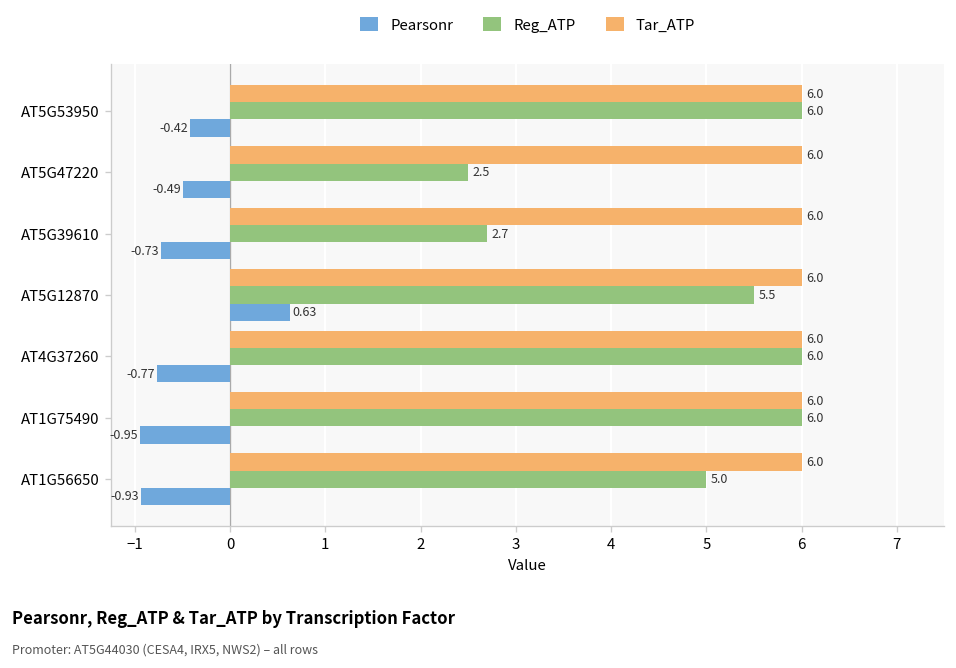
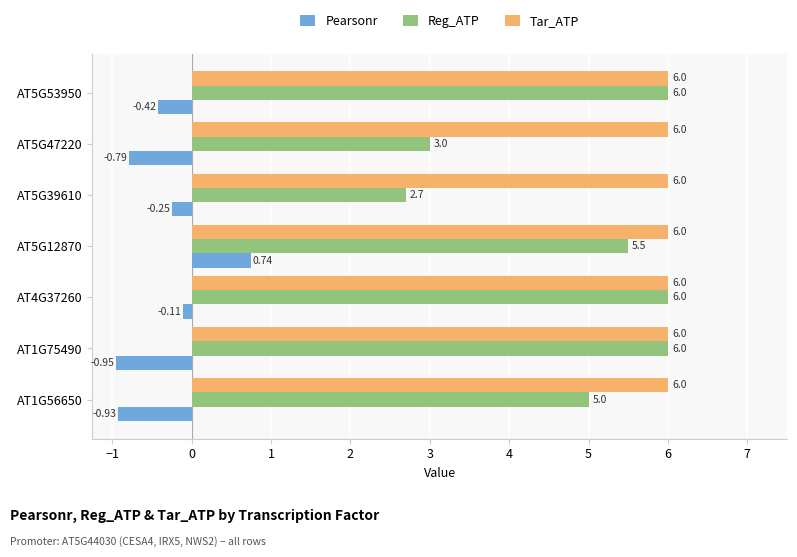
Reg_ATP, AT5G47220: 2.5 -> 3.0
Pearsonr, AT5G47220: -0.49 -> -0.79
Pearsonr, AT5G39610: -0.73 -> -0.25
Pearsonr, AT5G12870: 0.63 -> 0.74
Pearsonr, AT4G37260: -0.77 -> -0.11
